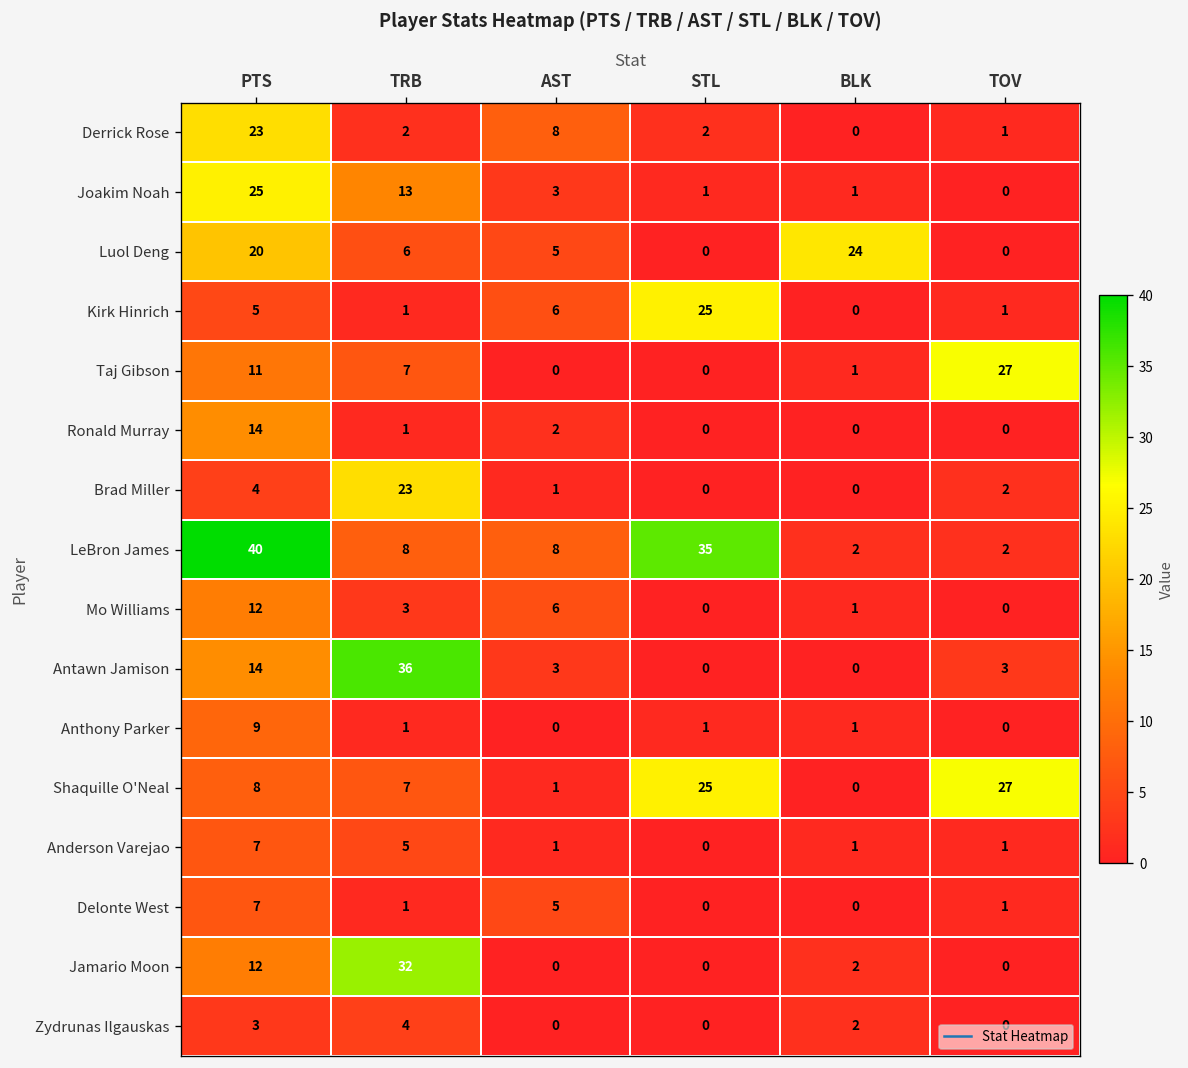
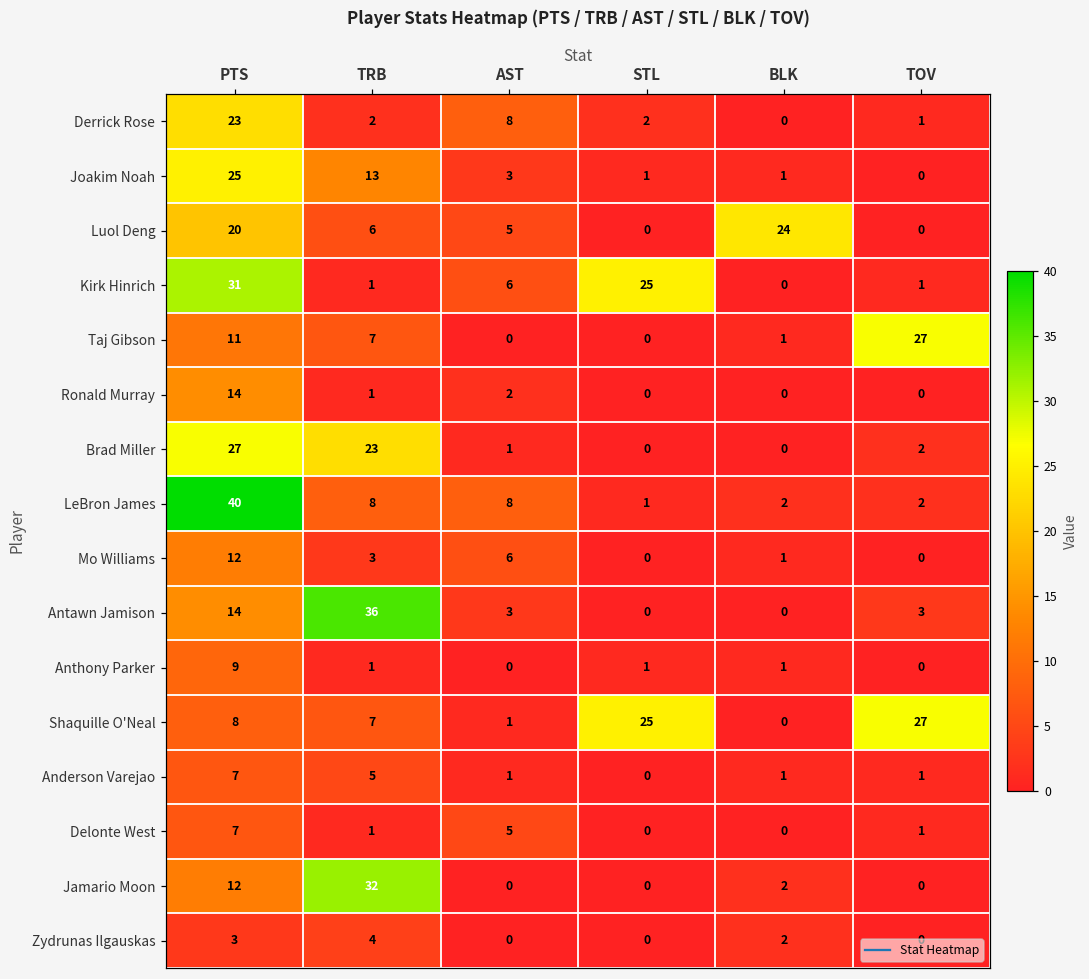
Kirk Hinrich, PTS: 5 -> 31
Brad Miller, PTS: 4 -> 27
LeBron James, STL: 35 -> 1
